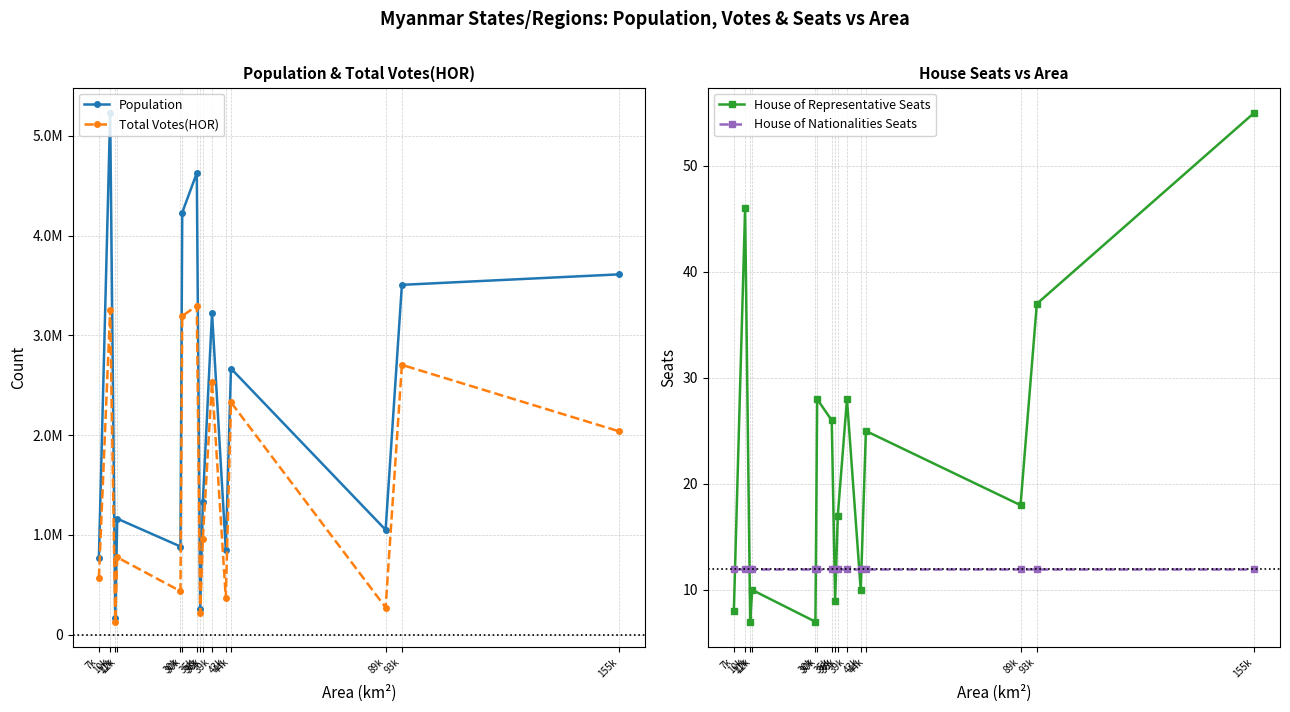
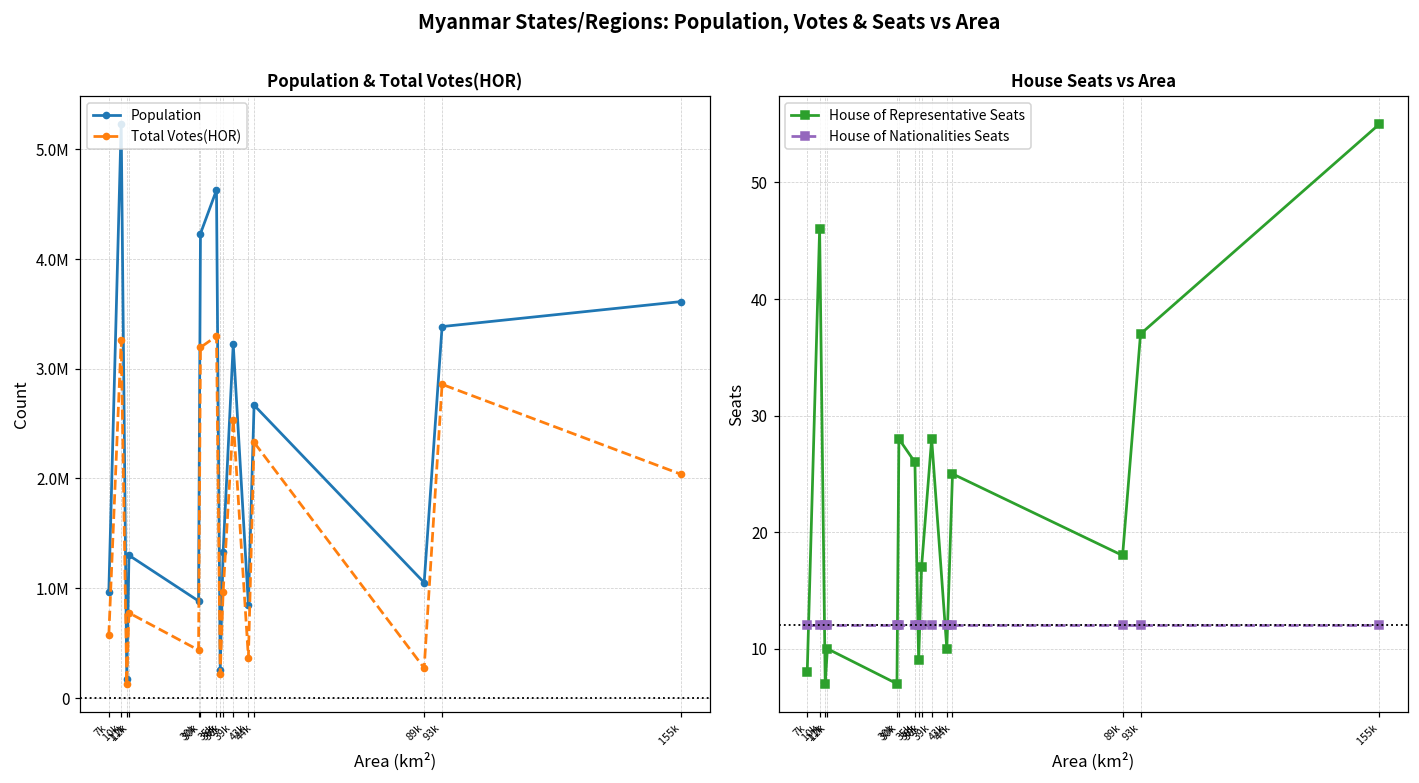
Population & Total Votes(HOR), Population, 7k: 800000 -> 1000000
Population & Total Votes(HOR), Population, 12k: 1200000 -> 1300000
Population & Total Votes(HOR), Population, 93k: 3500000 -> 3400000
Population & Total Votes(HOR), Total Votes(HOR), 93k: 2700000 -> 2900000
